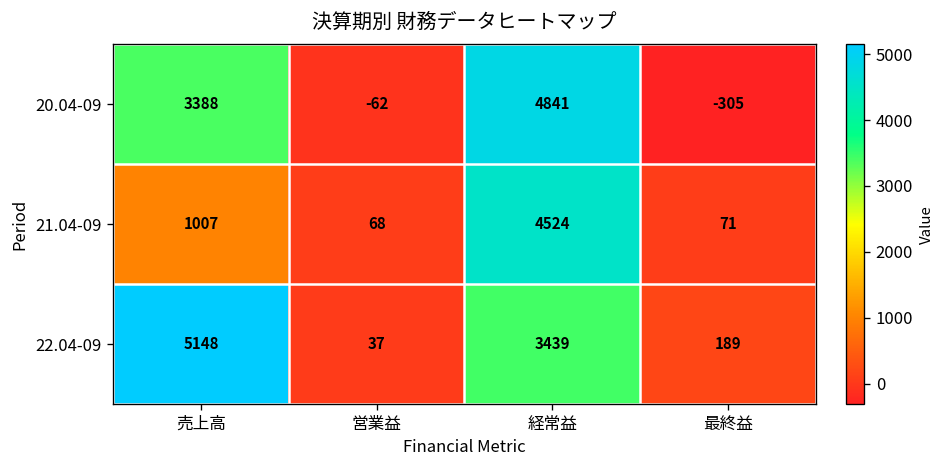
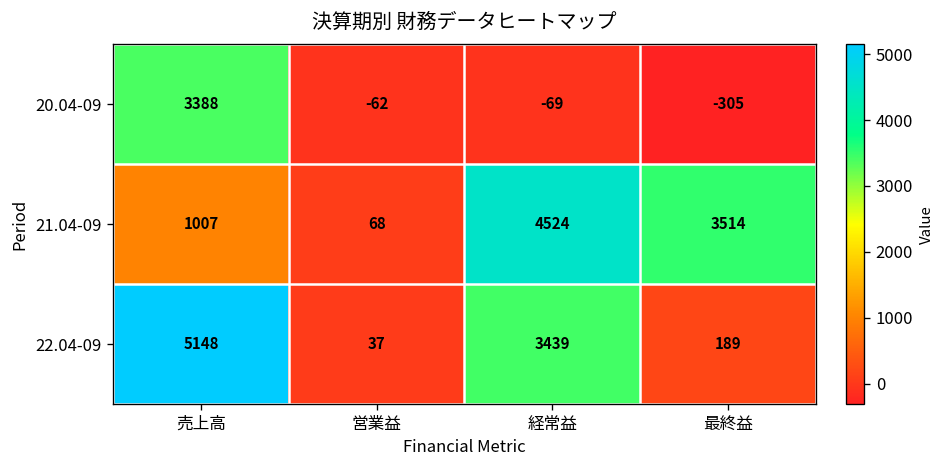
20.04-09, 経常益: 4841 -> -69
21.04-09, 最終益: 71 -> 3514
